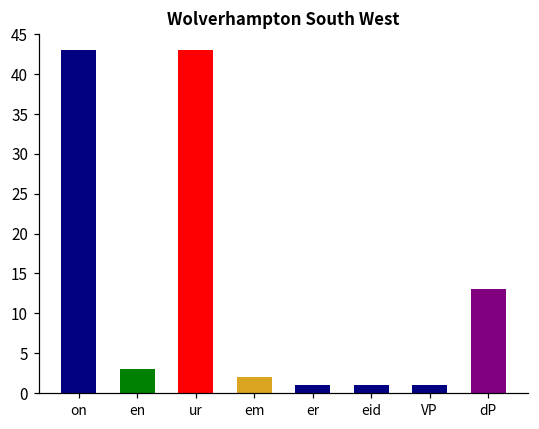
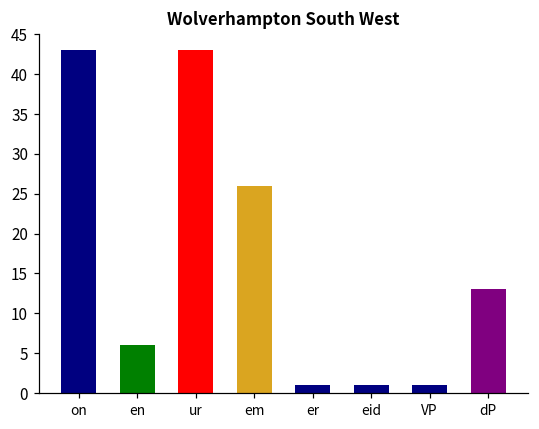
en: 3 -> 6
em: 2 -> 26
